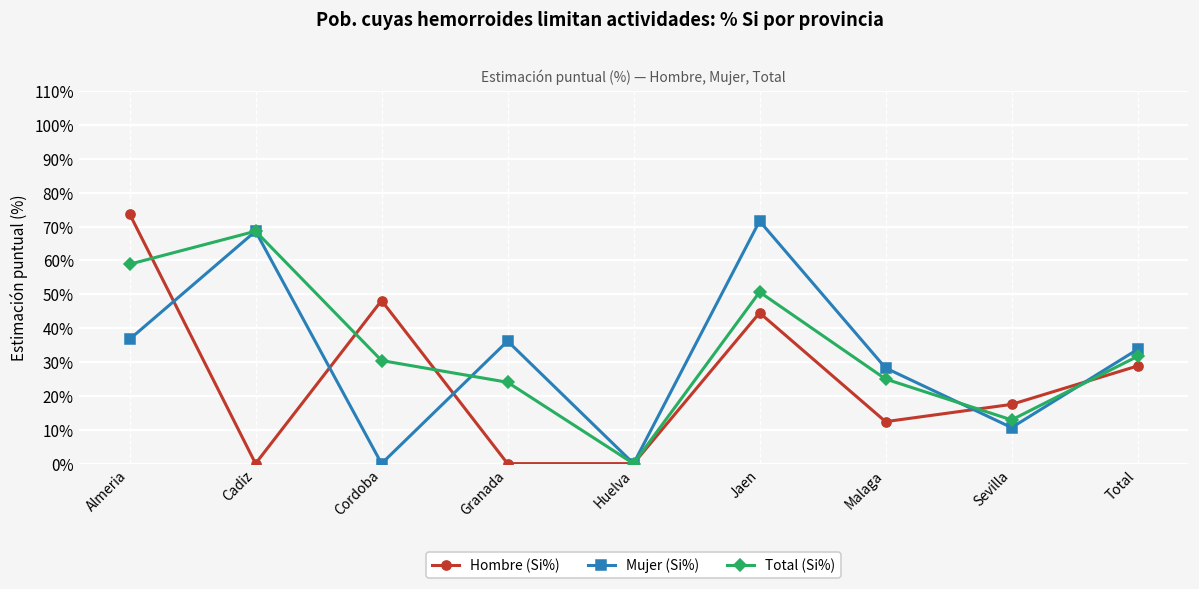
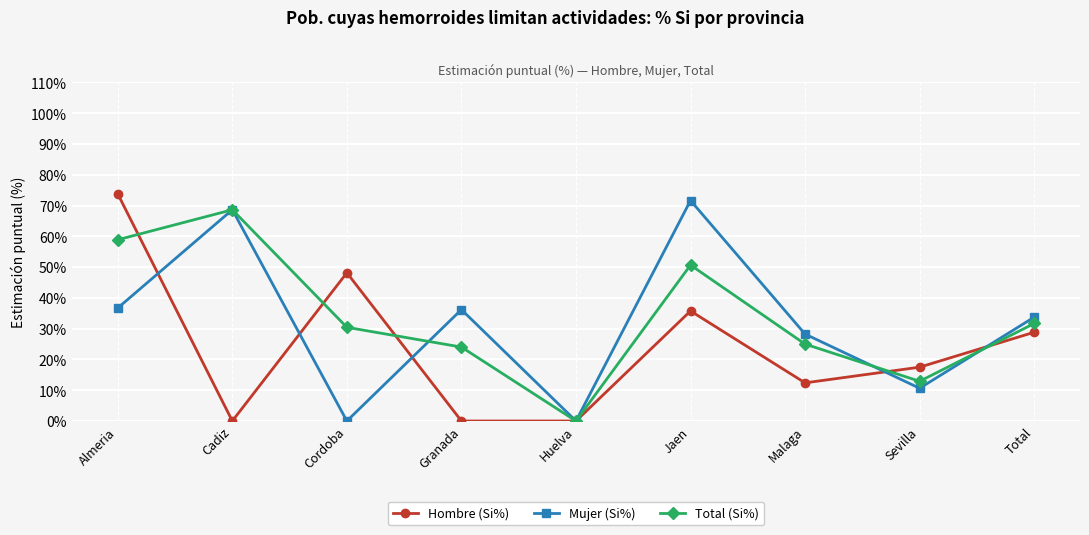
Hombre (Si%), Jaen: 45% -> 36%
